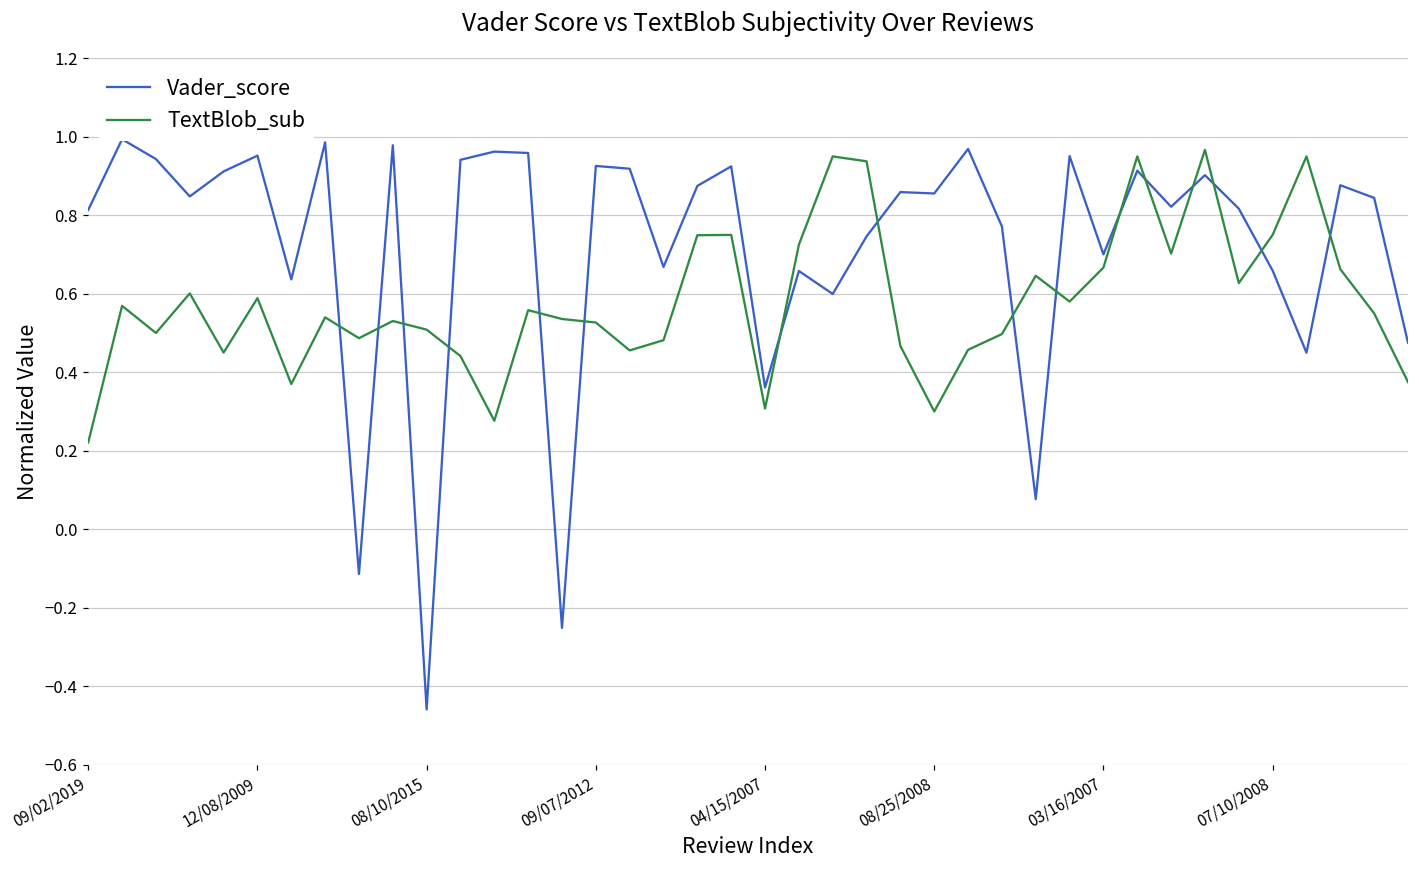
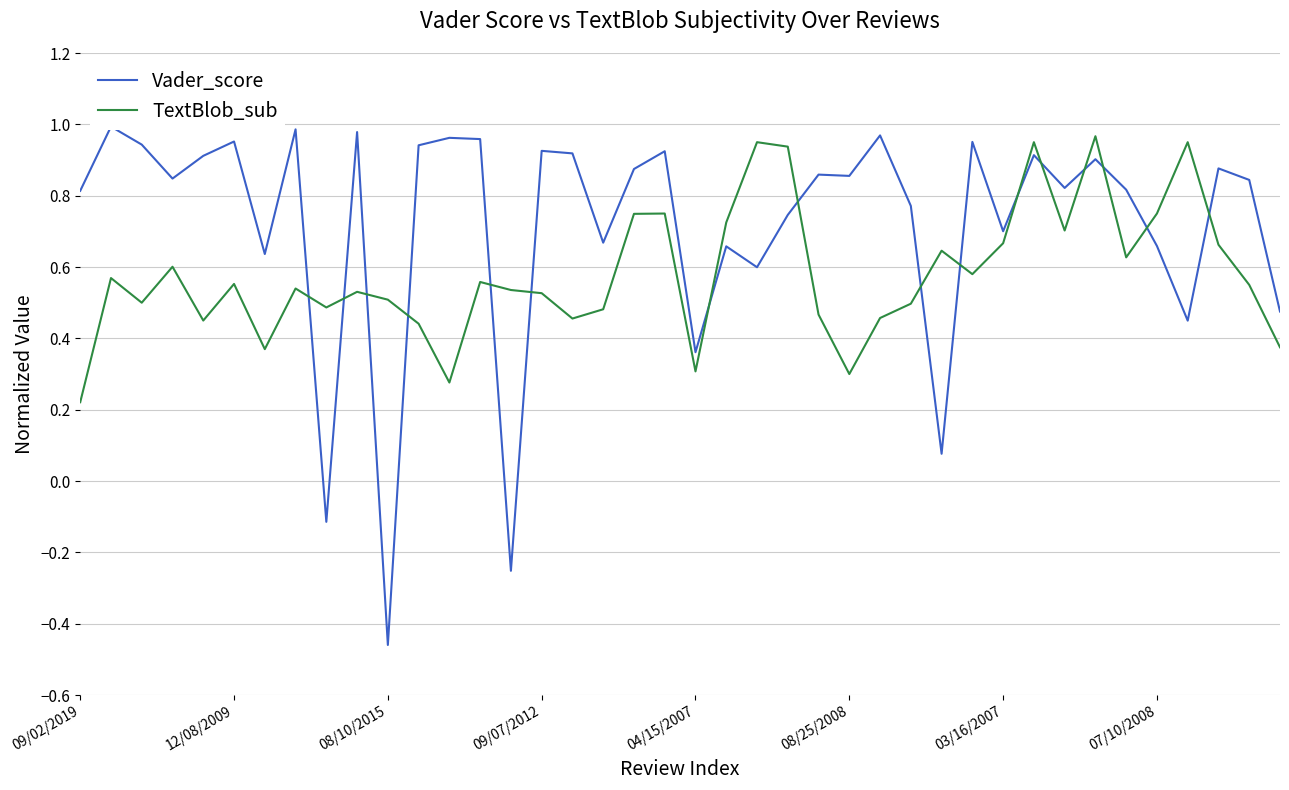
TextBlob_sub, 12/08/2009: 0.59 -> 0.55
